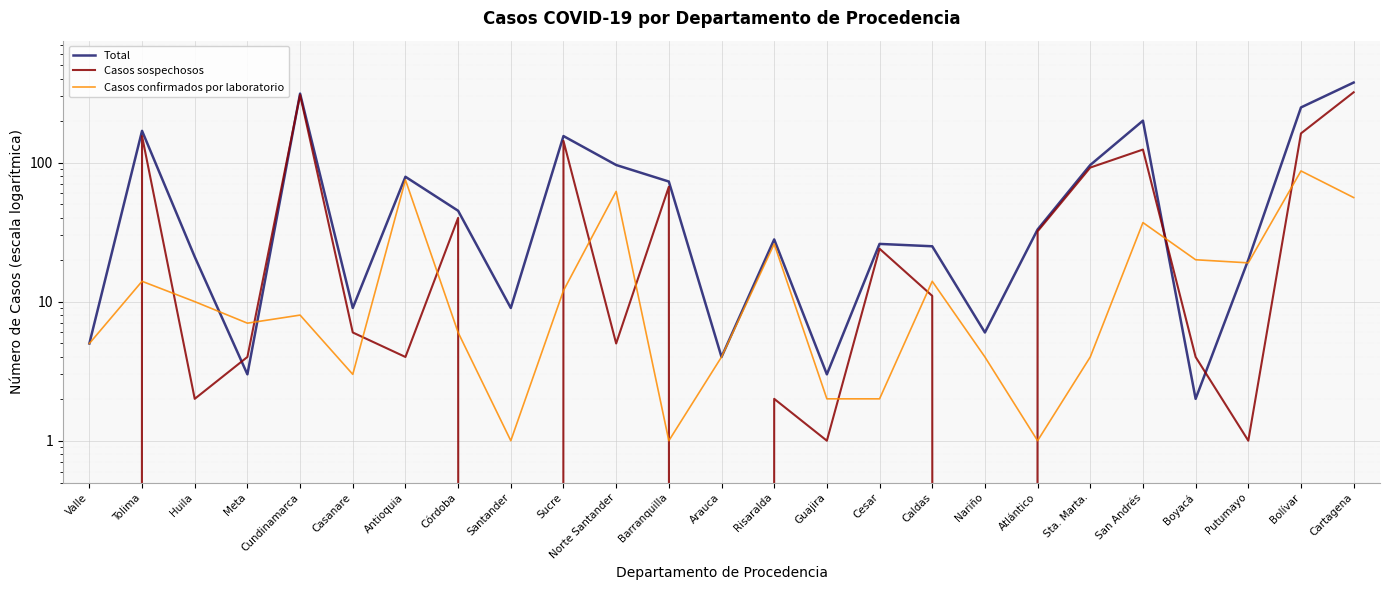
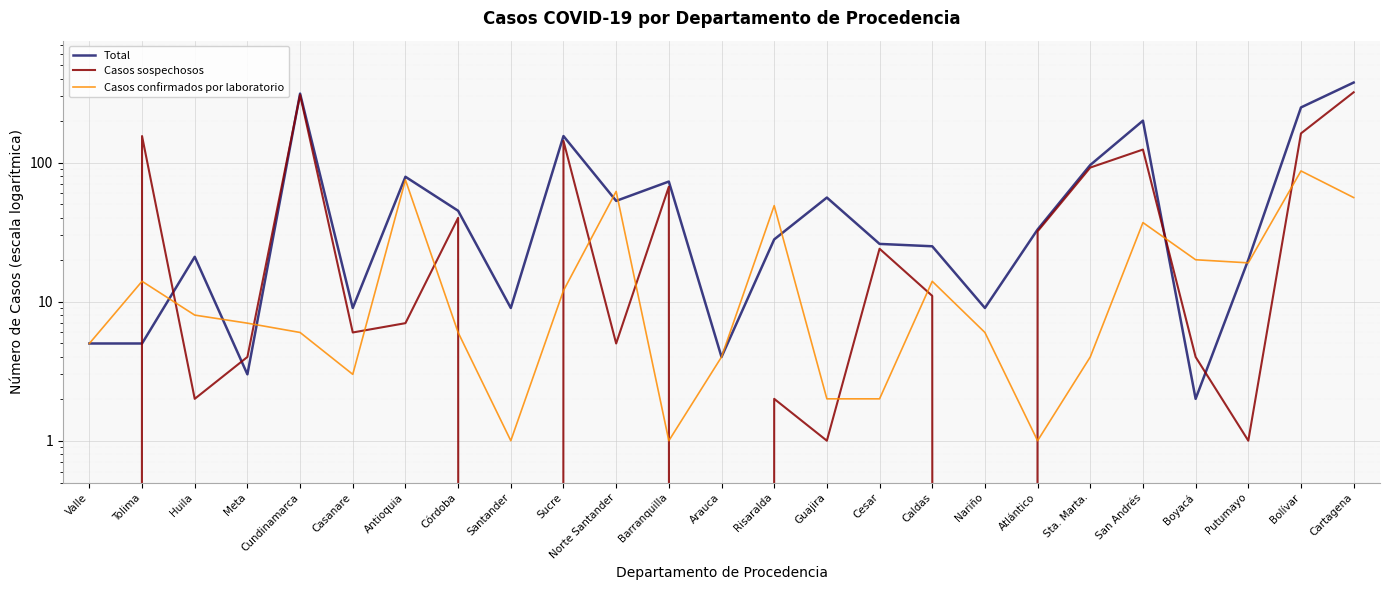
Total, Tolima: 170 -> 5
Casos confirmados por laboratorio, Huila: 10 -> 8
Casos confirmados por laboratorio, Cundinamarca: 8 -> 6
Casos sospechosos, Antioquia: 4 -> 7
Total, Norte Santander: 100 -> 53
Casos confirmados por laboratorio, Risaralda: 26 -> 49
Total, Guajira: 3 -> 56
Total, Nariño: 6 -> 9
Casos confirmados por laboratorio, Nariño: 4 -> 6
